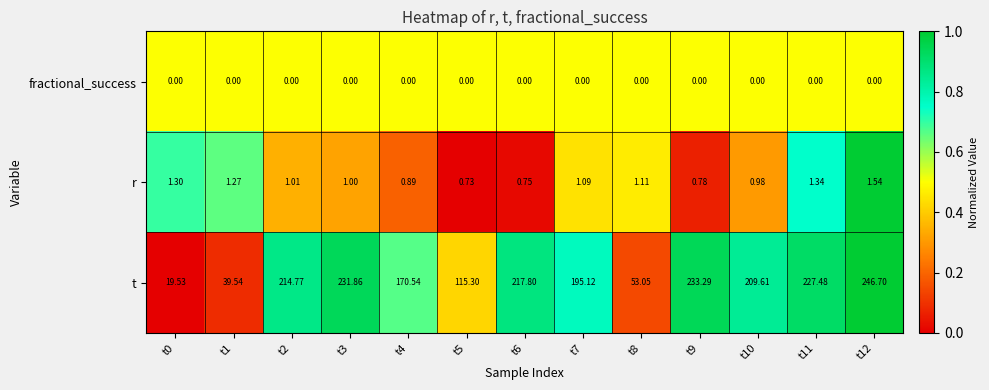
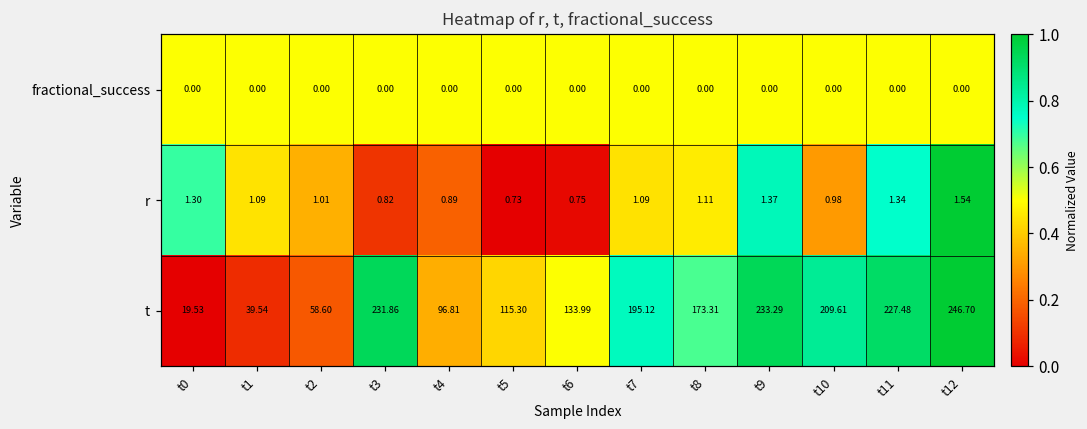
r, t1: 1.27 -> 1.09
r, t3: 1.00 -> 0.82
r, t9: 0.78 -> 1.37
t, t2: 214.77 -> 58.60
t, t4: 170.54 -> 96.81
t, t6: 217.80 -> 133.99
t, t8: 53.05 -> 173.31
